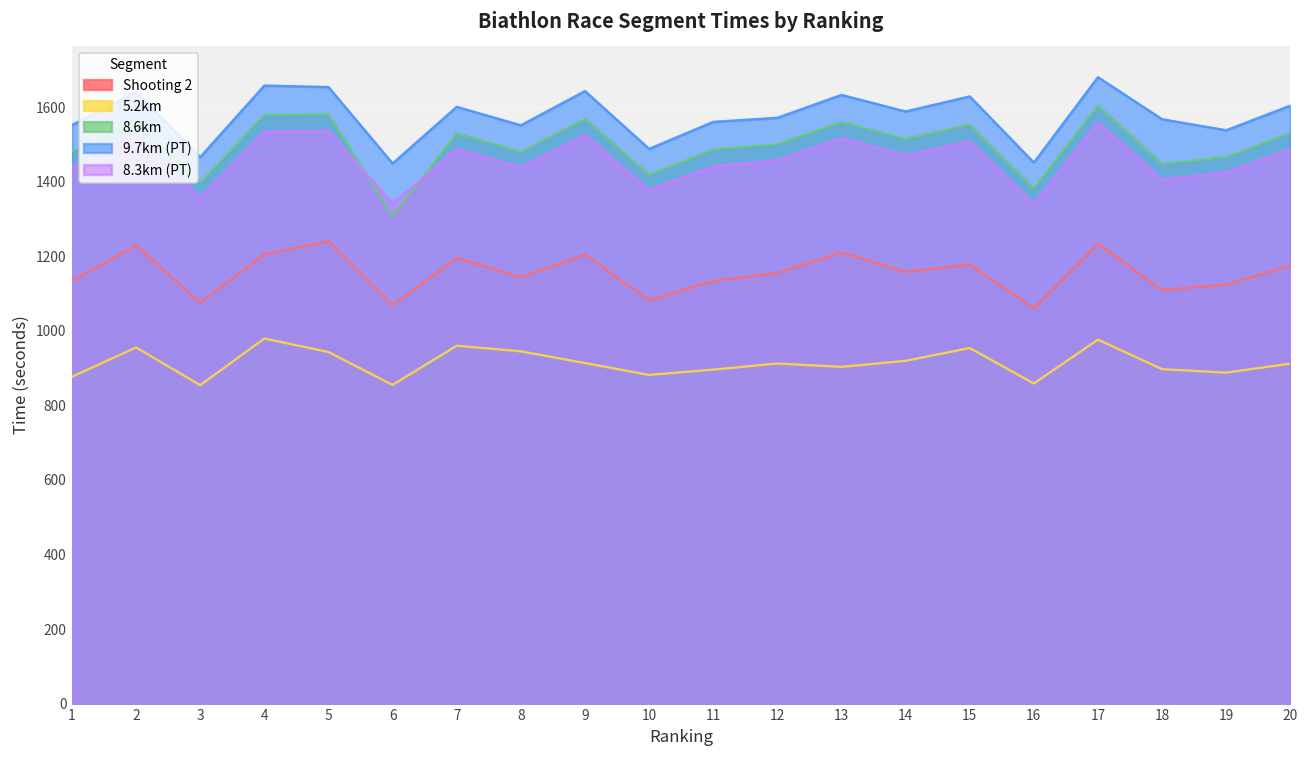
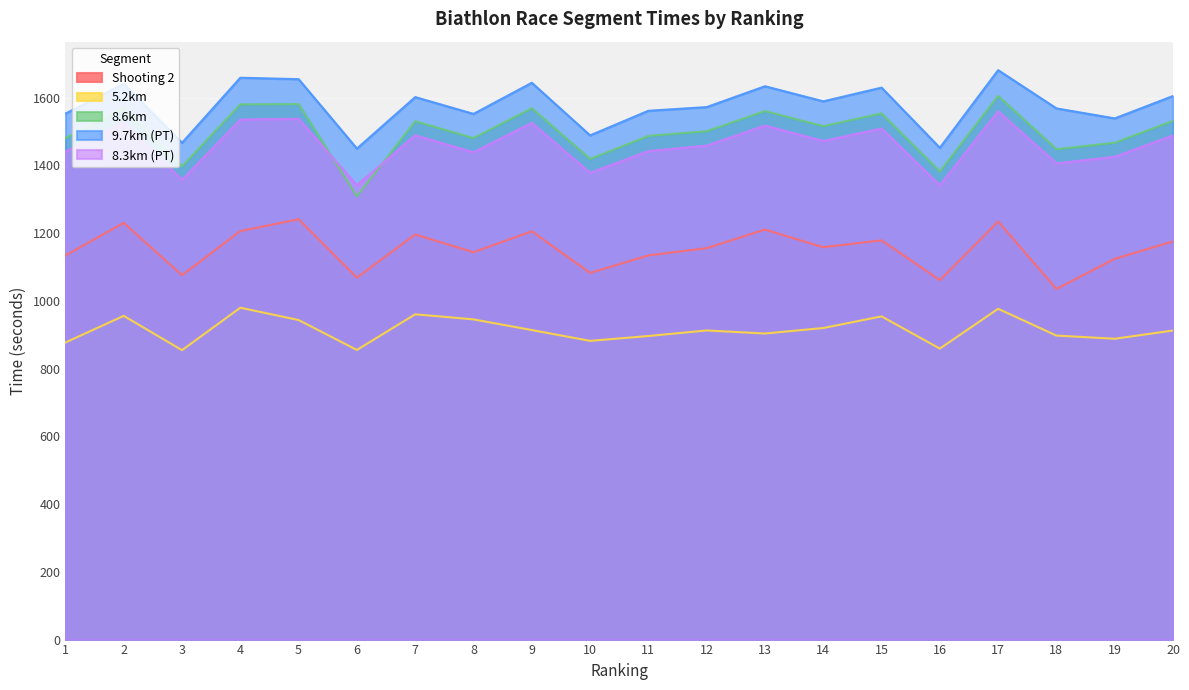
Shooting 2, 18: 1110 -> 1040
